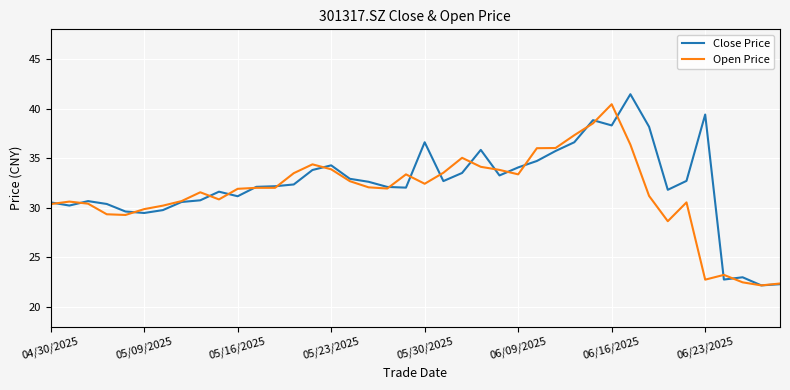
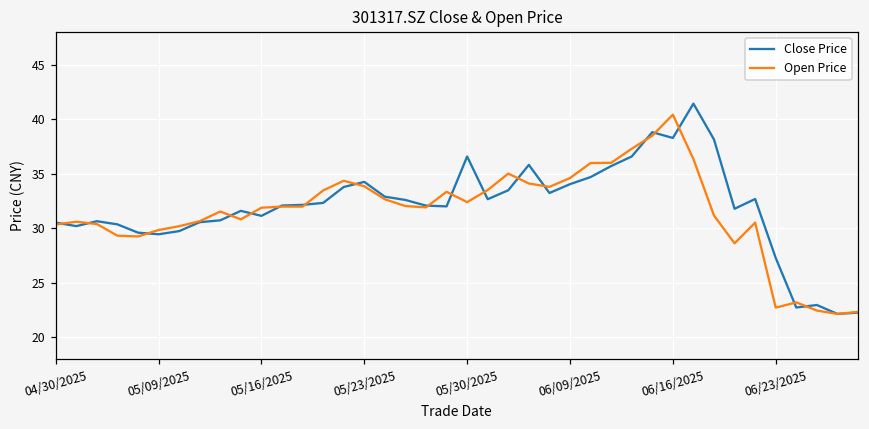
Open Price, 06/09/2025: 33 -> 35
Close Price, 06/23/2025: 39 -> 27
